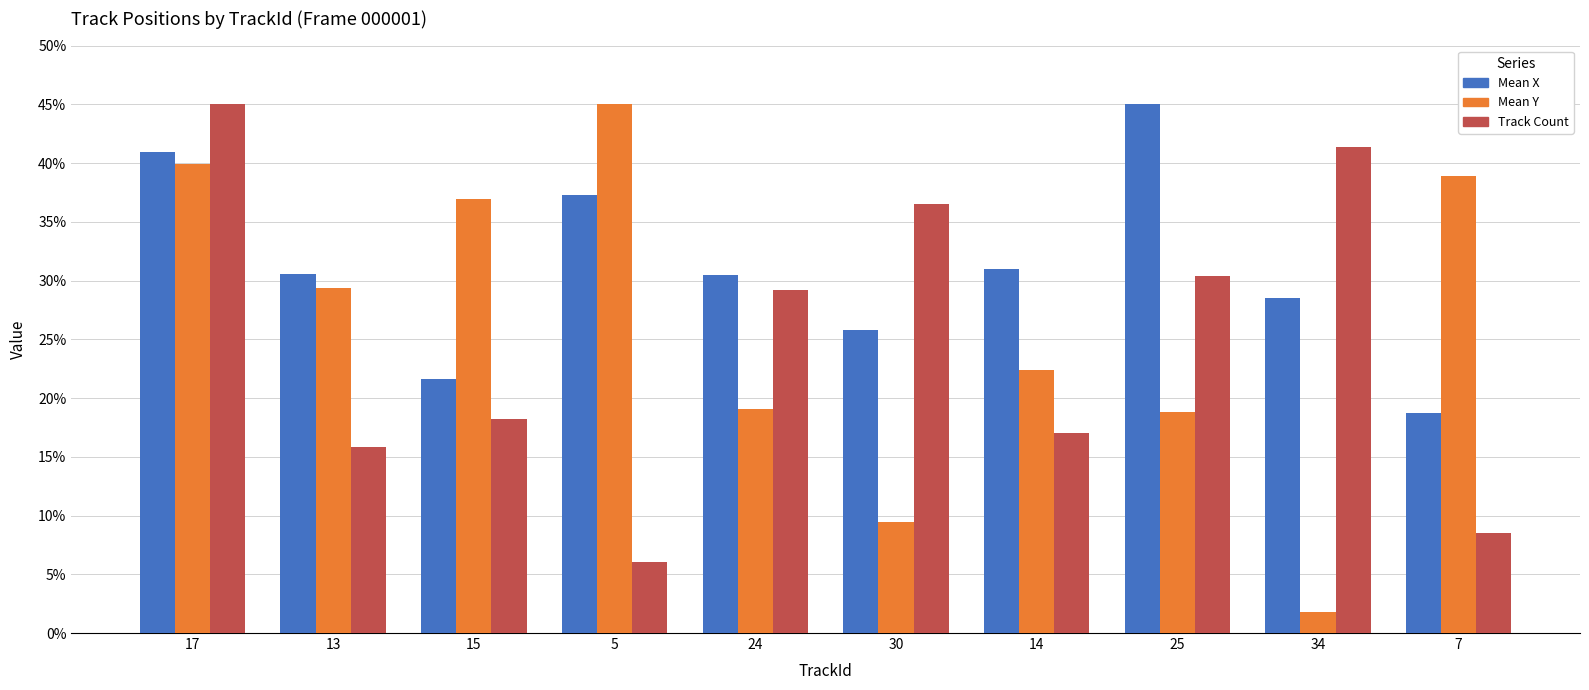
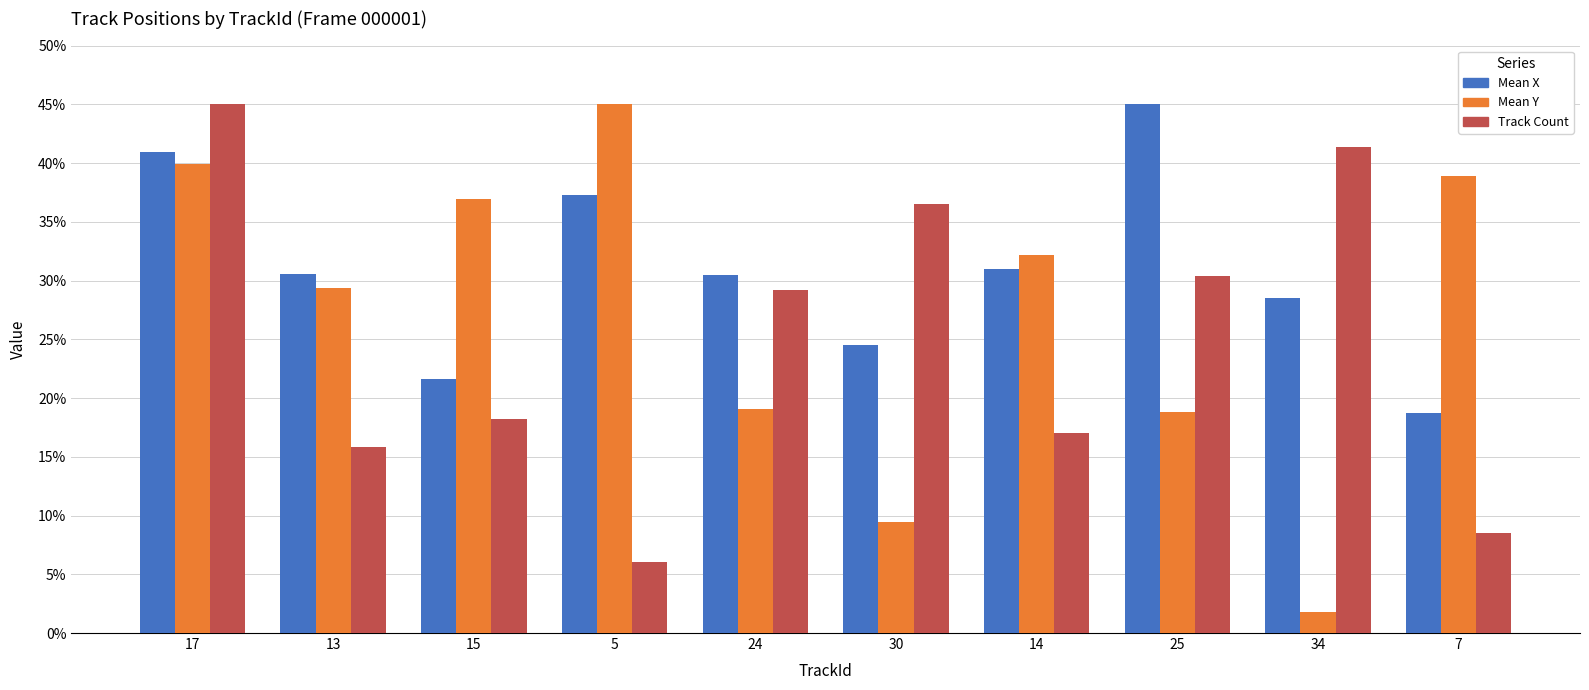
Mean X, 30: 25.8% -> 24.5%
Mean Y, 14: 22.4% -> 32.1%
